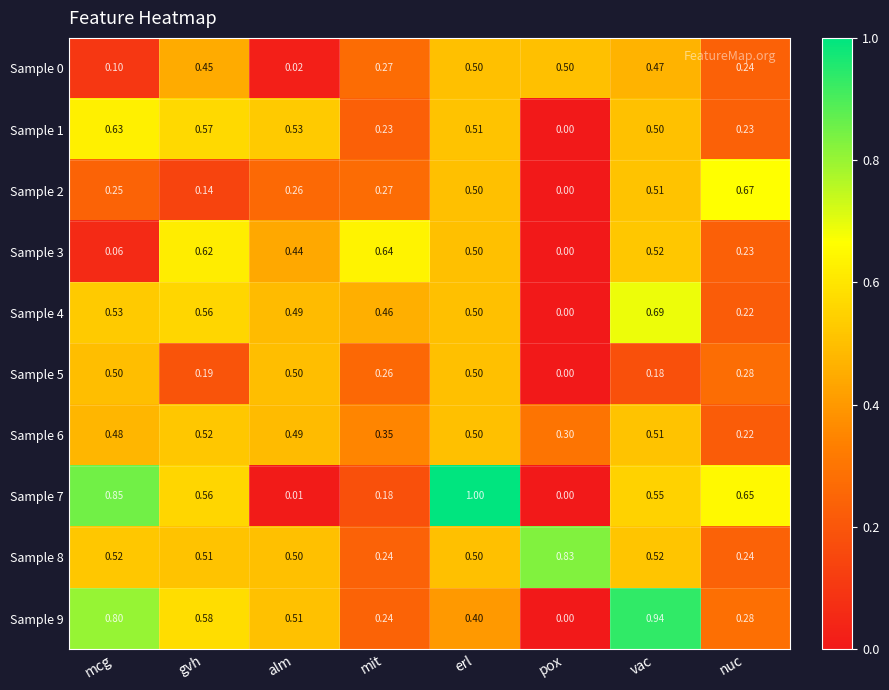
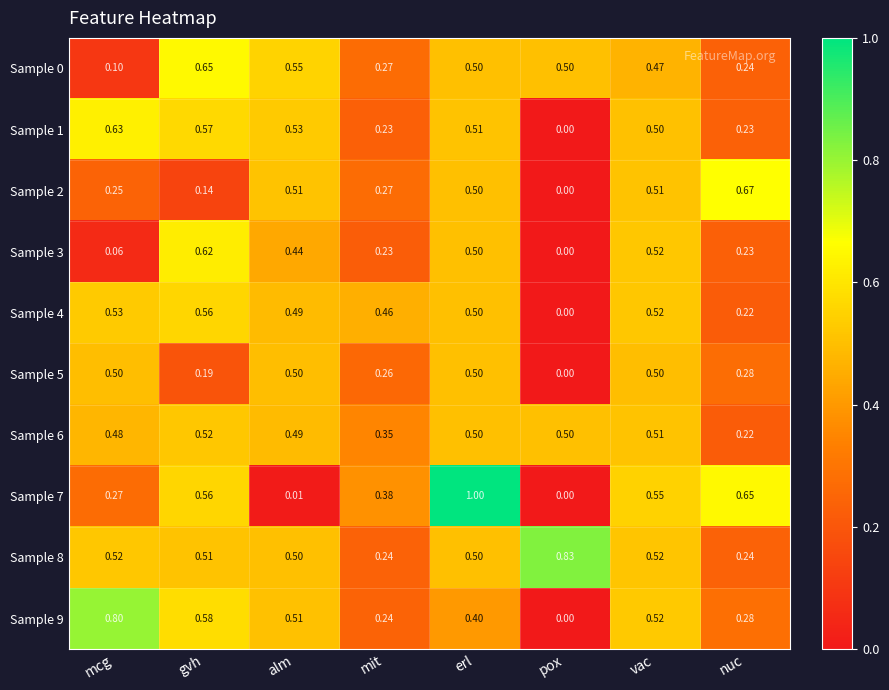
Sample 0, gvh: 0.45 -> 0.65
Sample 0, alm: 0.02 -> 0.55
Sample 2, alm: 0.26 -> 0.51
Sample 3, mit: 0.64 -> 0.23
Sample 4, vac: 0.69 -> 0.52
Sample 5, vac: 0.18 -> 0.50
Sample 6, pox: 0.30 -> 0.50
Sample 7, mcg: 0.85 -> 0.27
Sample 7, mit: 0.18 -> 0.38
Sample 9, vac: 0.94 -> 0.52
